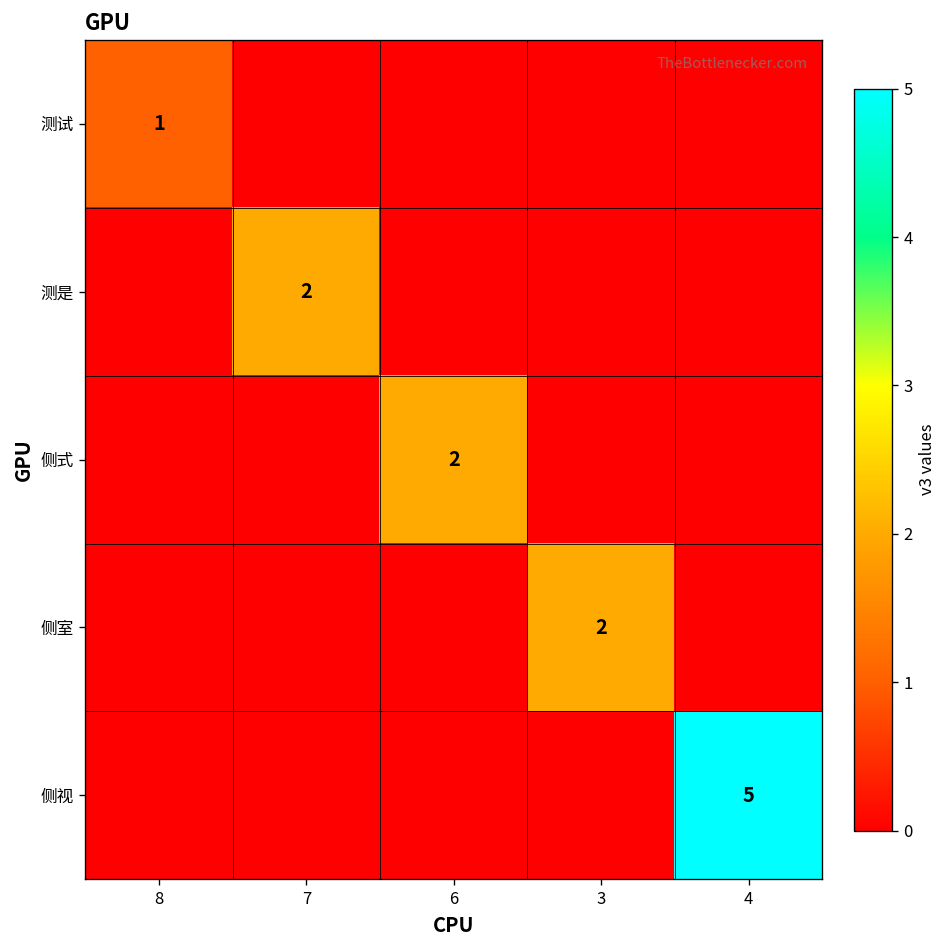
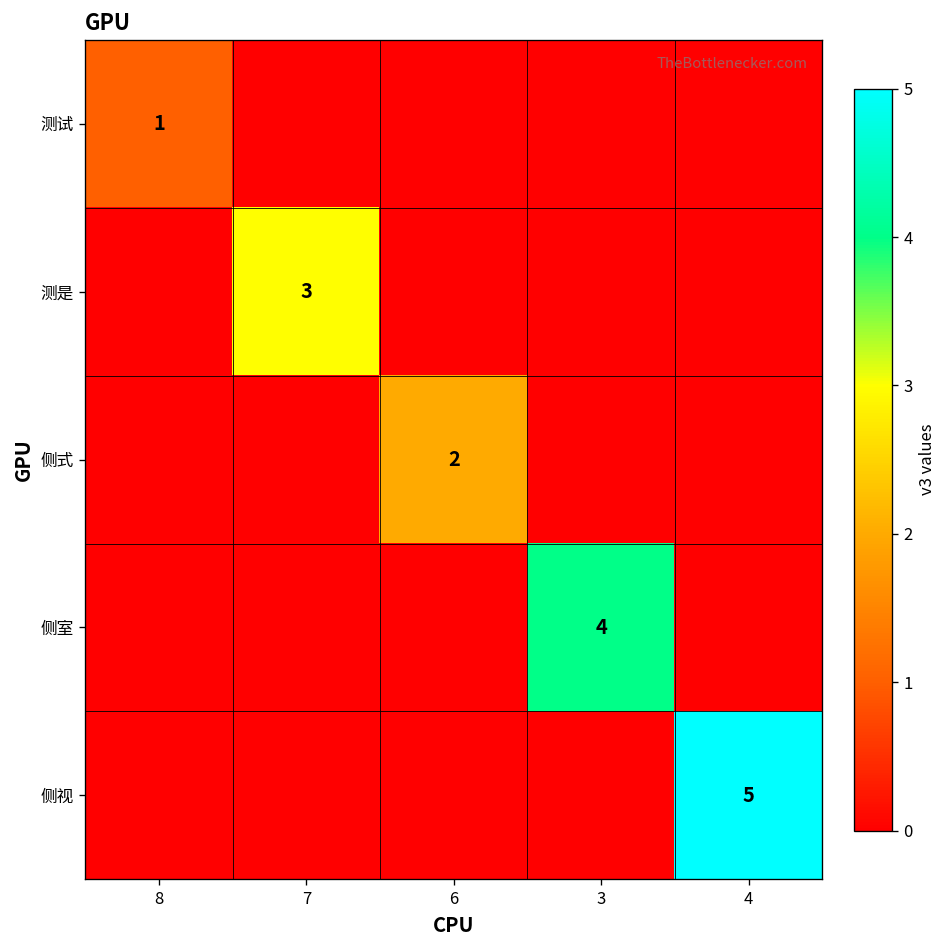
测是, 7: 2 -> 3
侧室, 3: 2 -> 4
